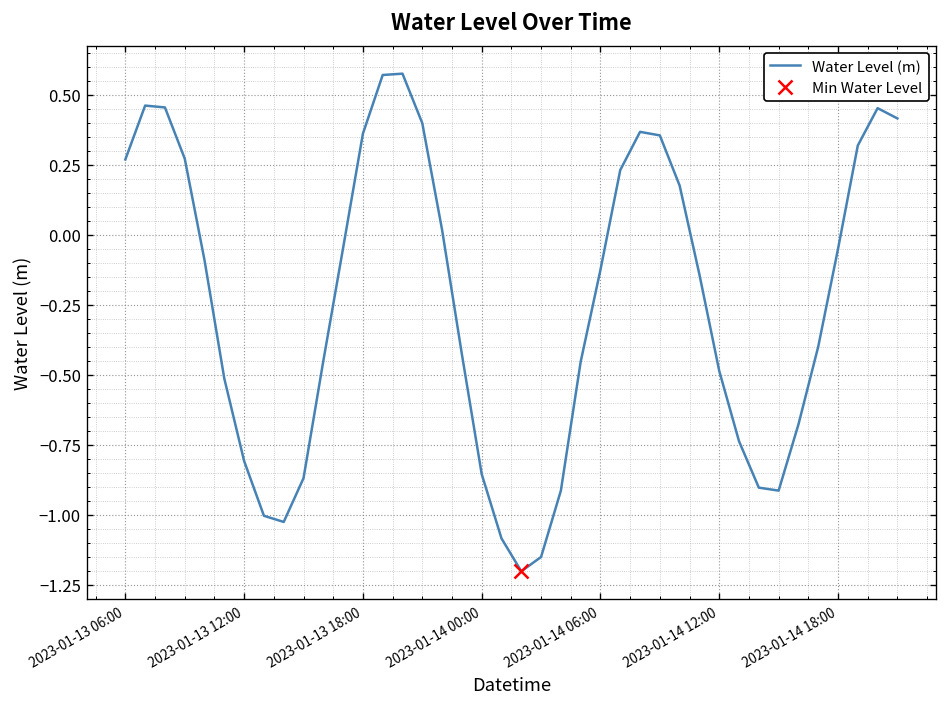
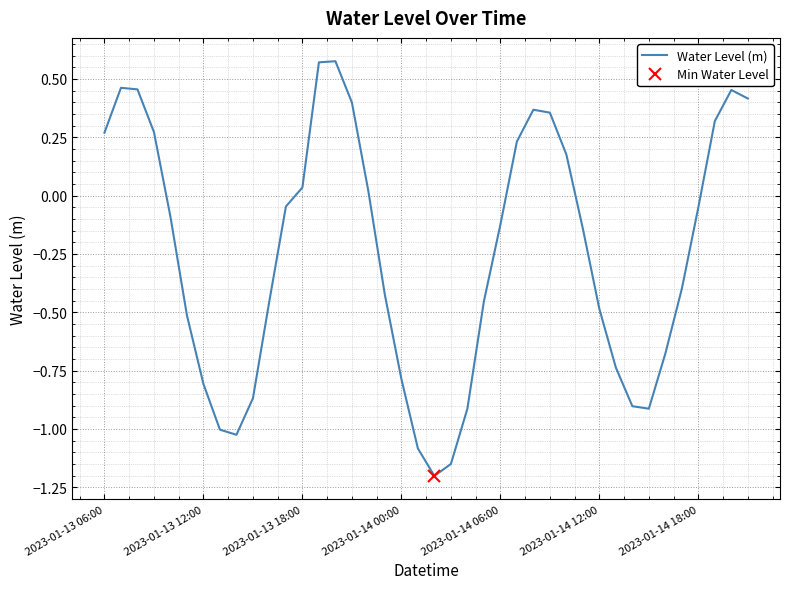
Water Level (m), 2023-01-13 18:00: 0.36 -> 0.03
Water Level (m), 2023-01-14 00:00: -0.85 -> -0.79
